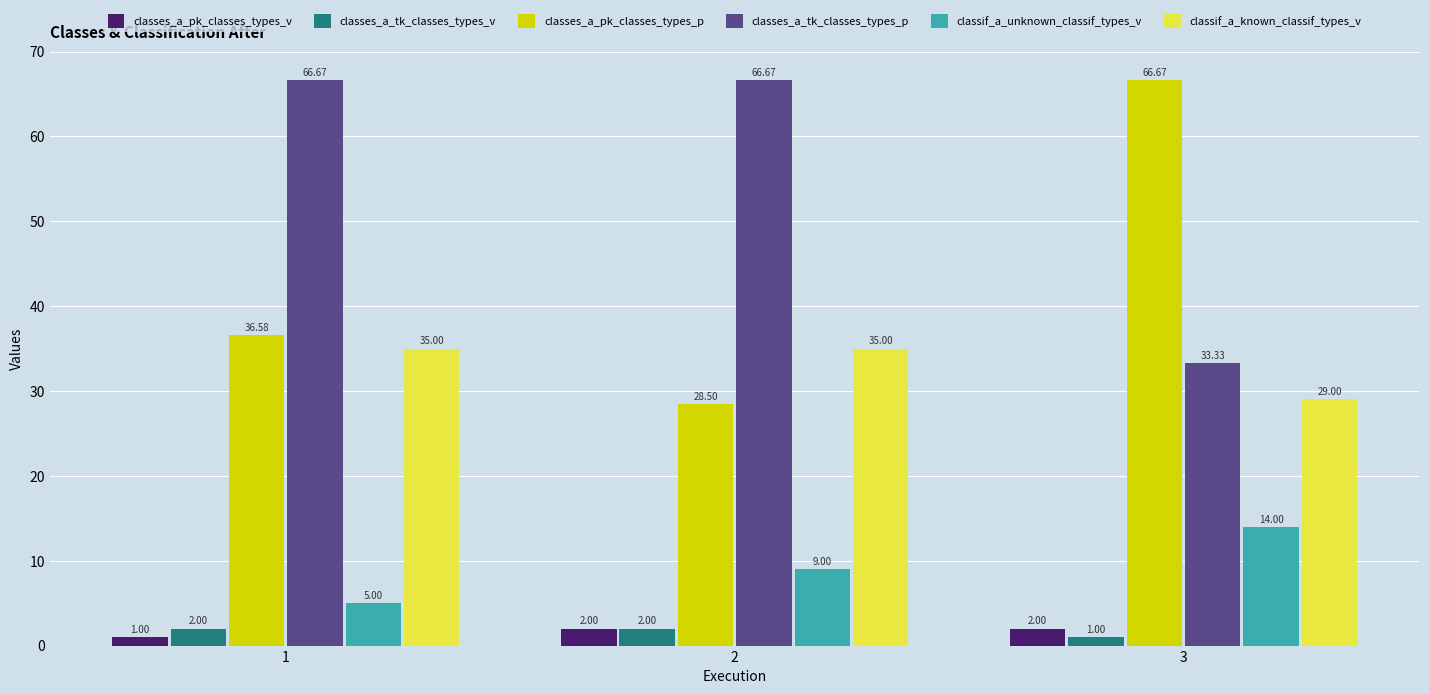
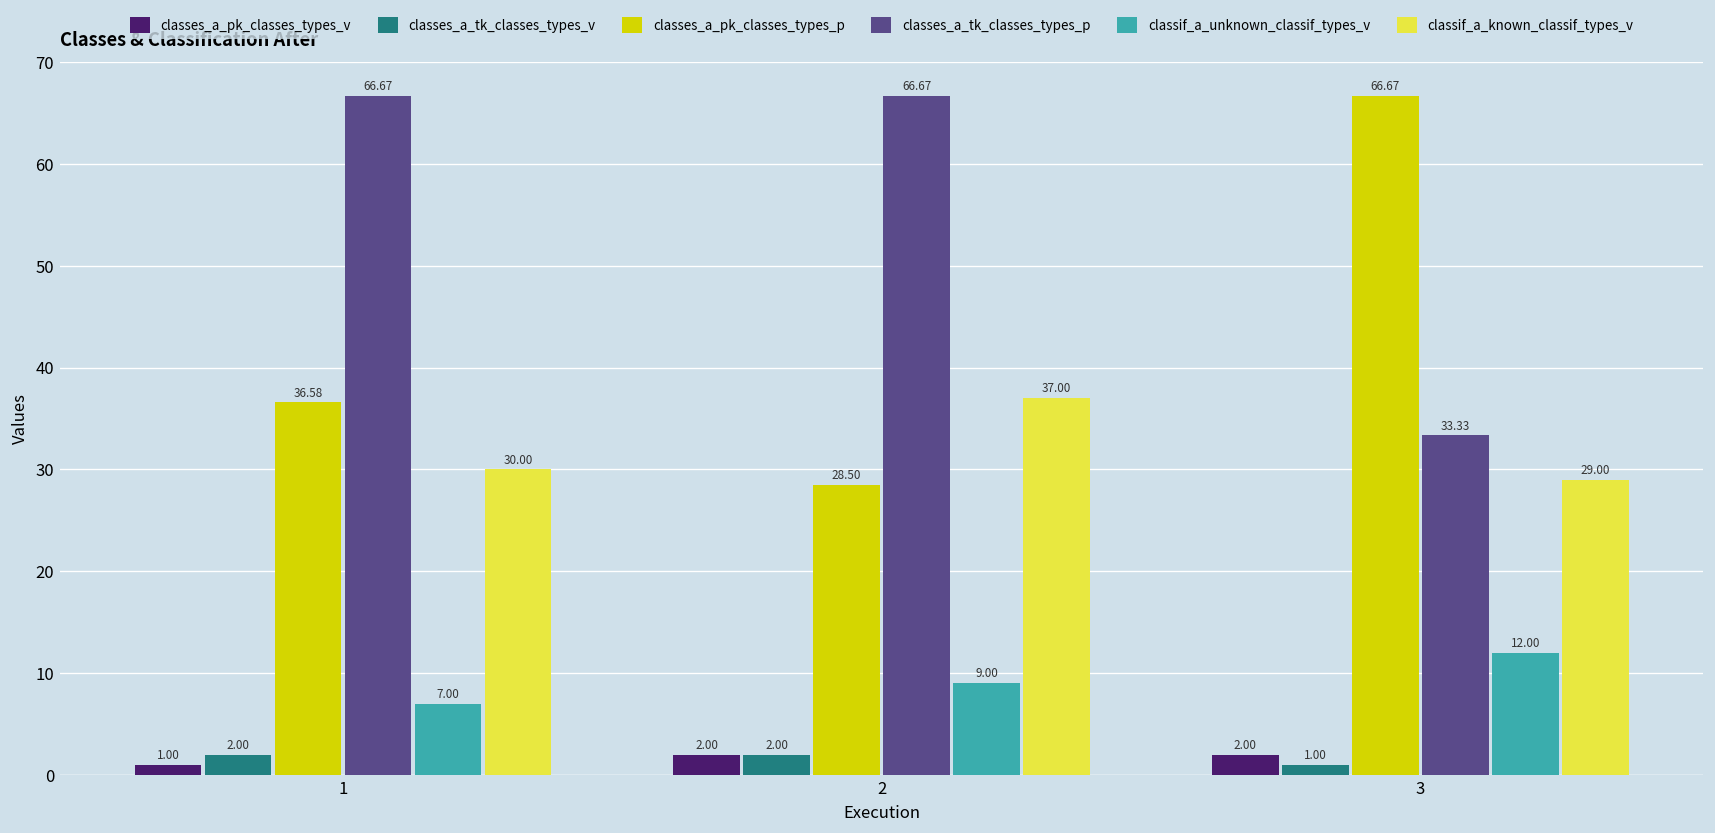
classif_a_unknown_classif_types_v, 1: 5.00 -> 7.00
classif_a_known_classif_types_v, 1: 35.00 -> 30.00
classif_a_known_classif_types_v, 2: 35.00 -> 37.00
classif_a_unknown_classif_types_v, 3: 14.00 -> 12.00
